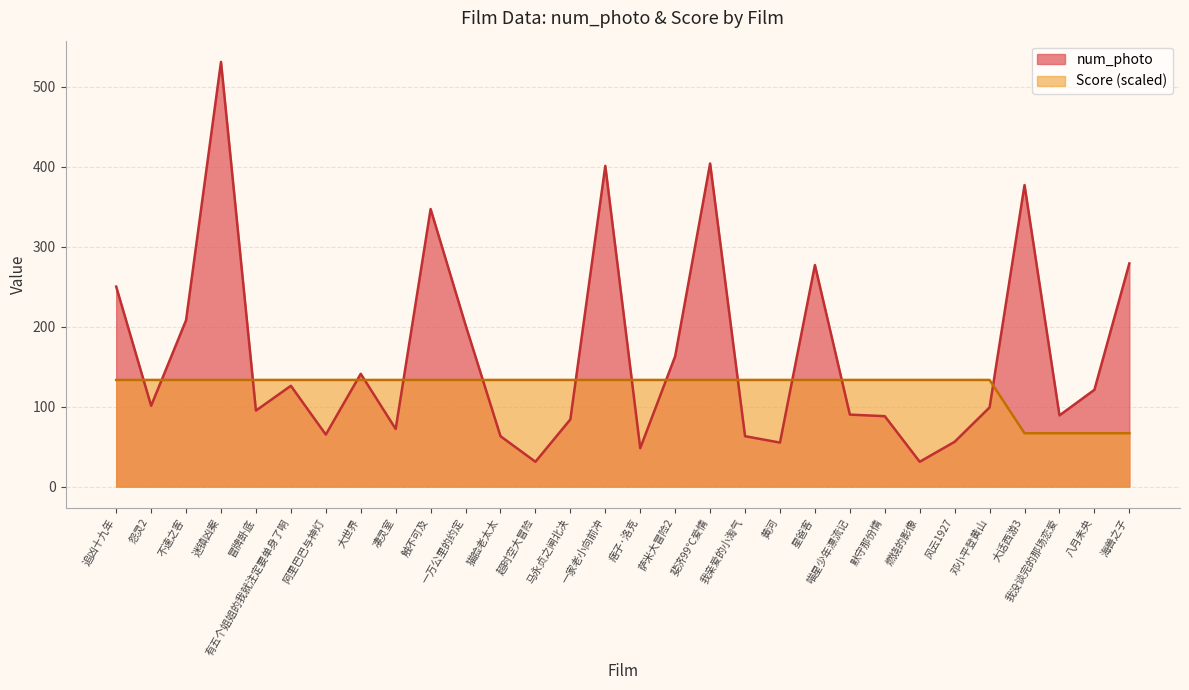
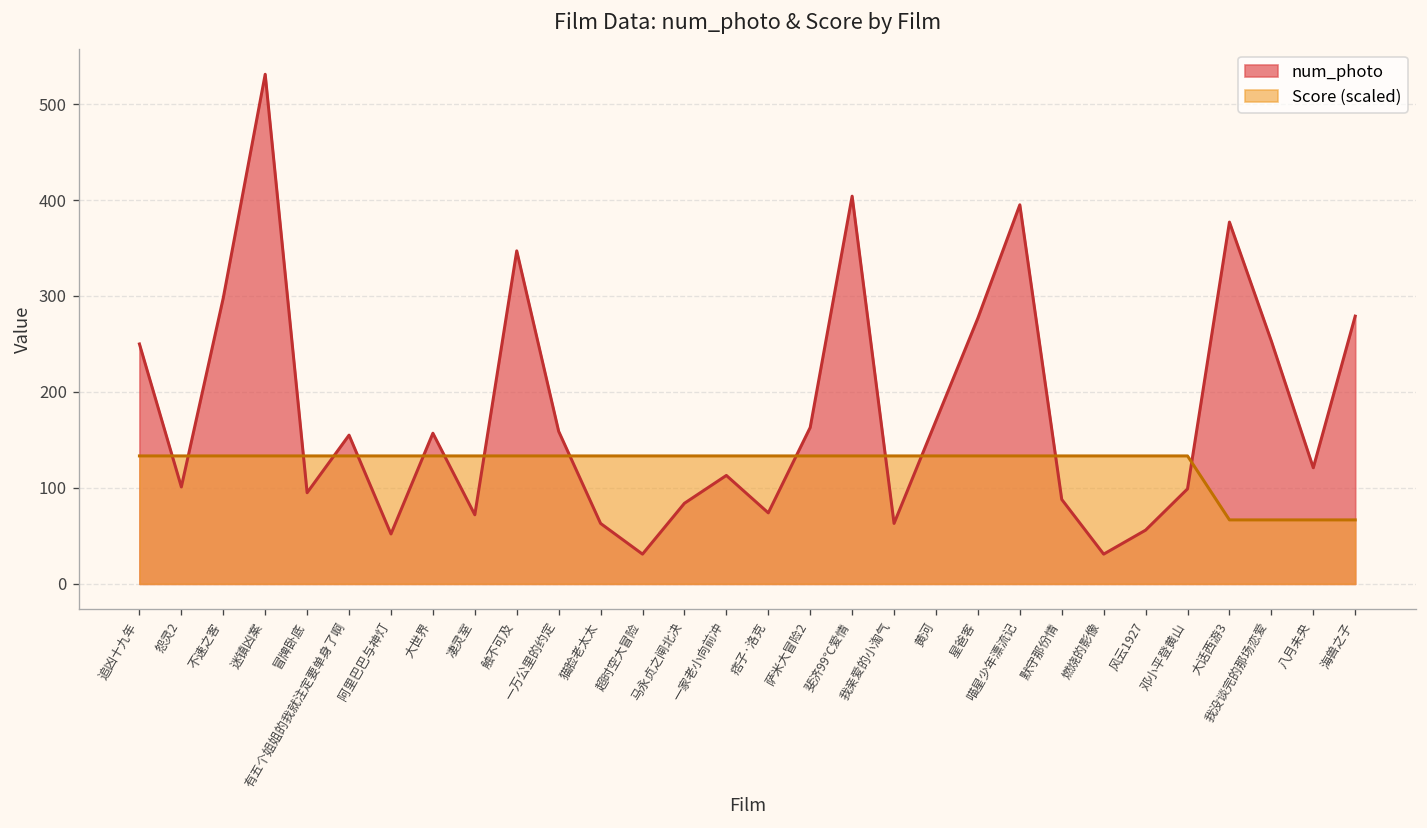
num_photo, 不速之客: 210 -> 300
num_photo, 有五个姐姐的我就注定要单身了啊: 130 -> 160
num_photo, 阿里巴巴与神灯: 70 -> 50
num_photo, 大世界: 140 -> 160
num_photo, 一万公里的约定: 200 -> 160
num_photo, 一家老小向前冲: 400 -> 110
num_photo, 痞子·洛克: 50 -> 70
num_photo, 黄河: 60 -> 170
num_photo, 喵星少年漂流记: 90 -> 400
num_photo, 我没谈完的那场恋爱: 90 -> 250
